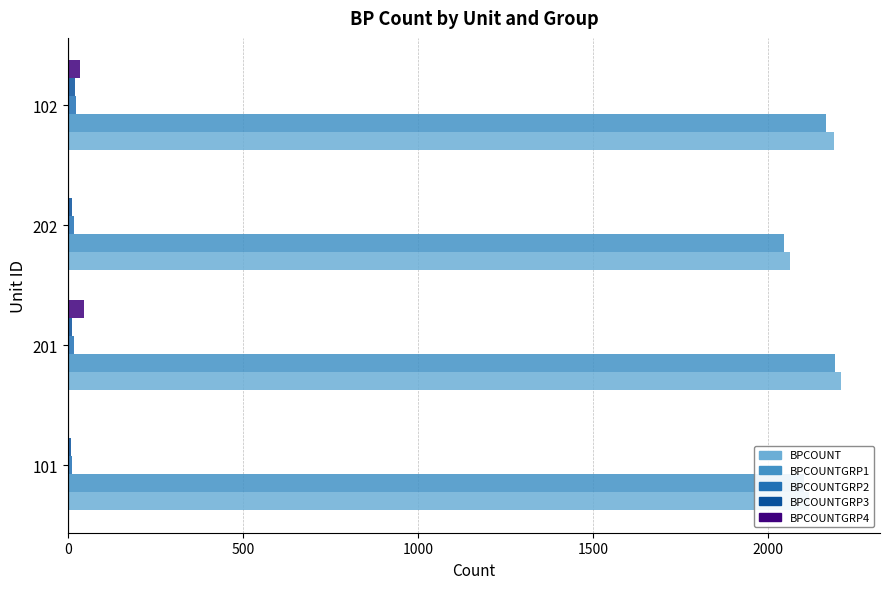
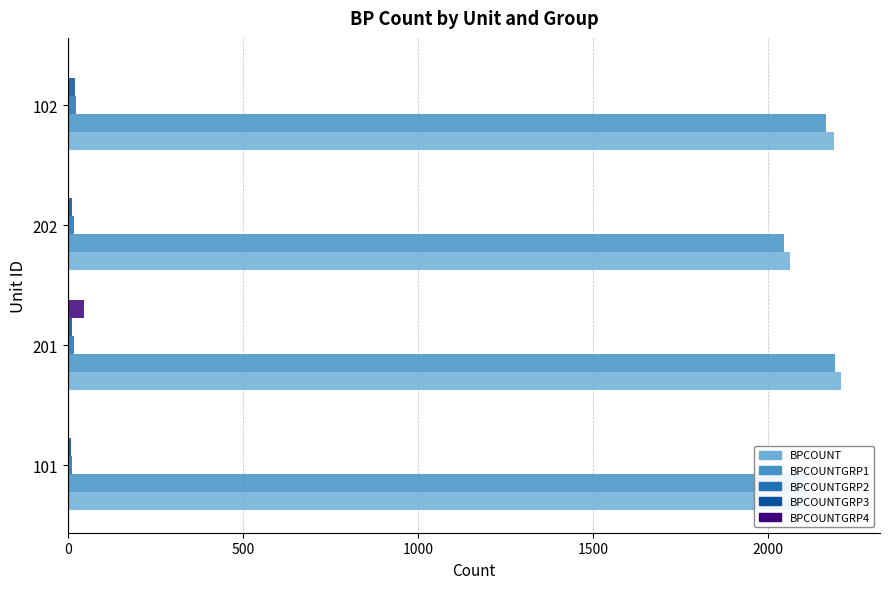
BPCOUNTGRP4, 102: 40 -> 0
